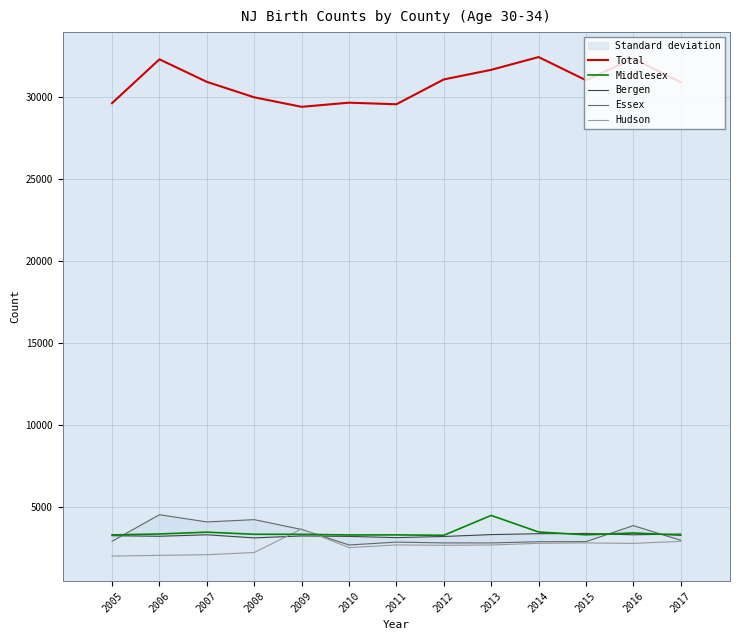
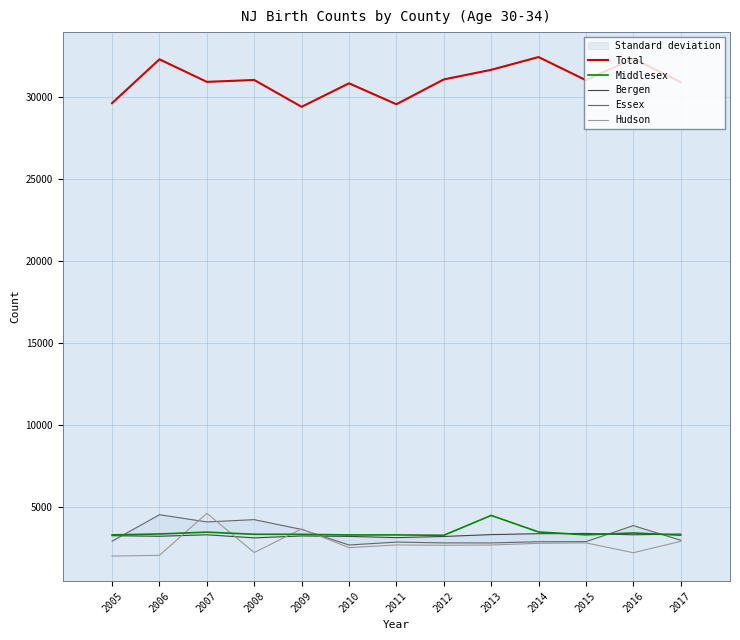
Hudson, 2007: 2100 -> 4600
Total, 2008: 30000 -> 31100
Total, 2010: 29700 -> 30900
Hudson, 2016: 2800 -> 2200
